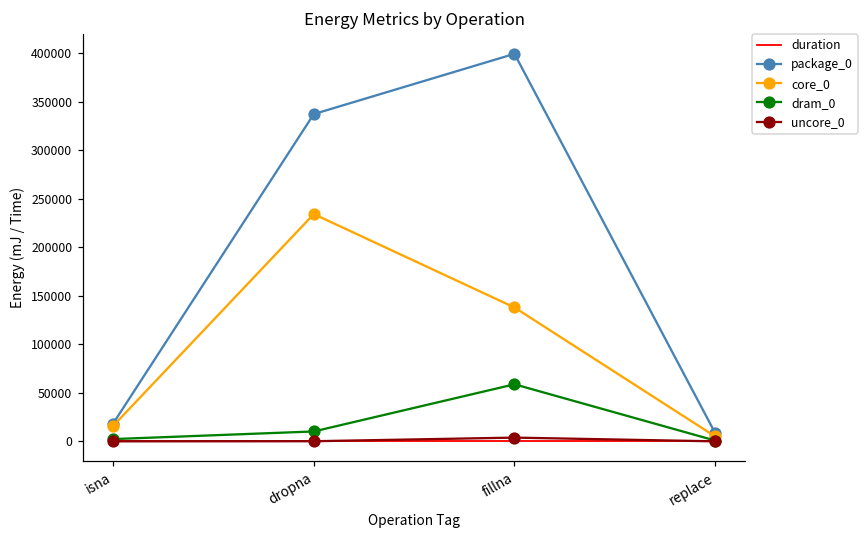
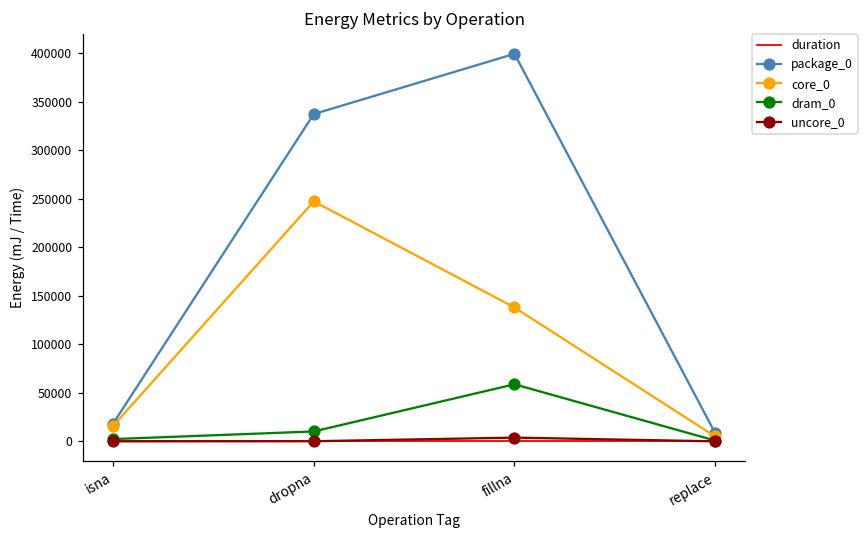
core_0, dropna: 230000 -> 250000
